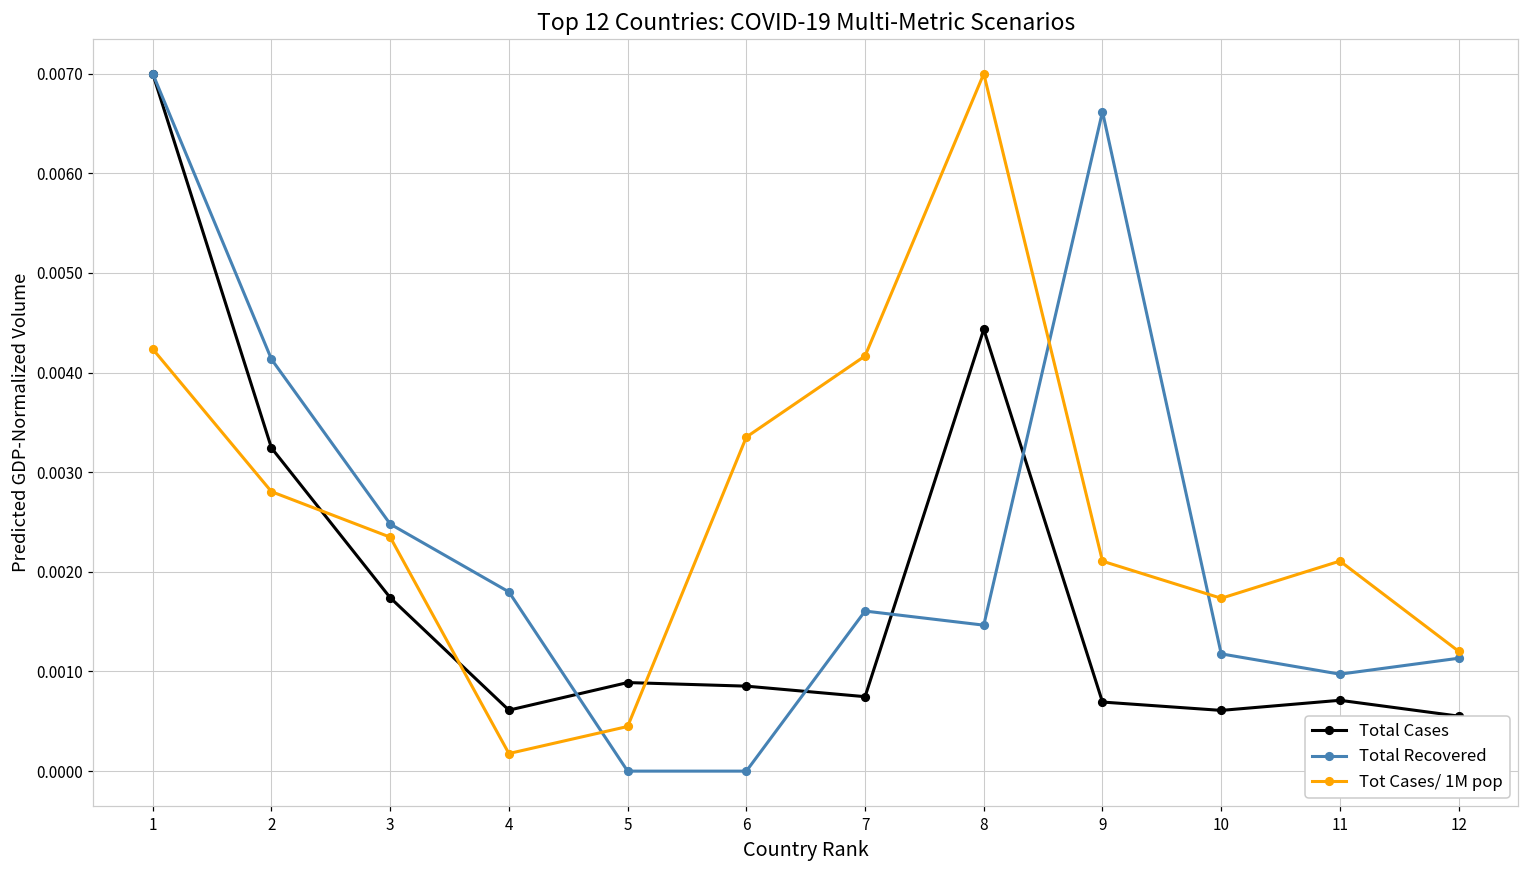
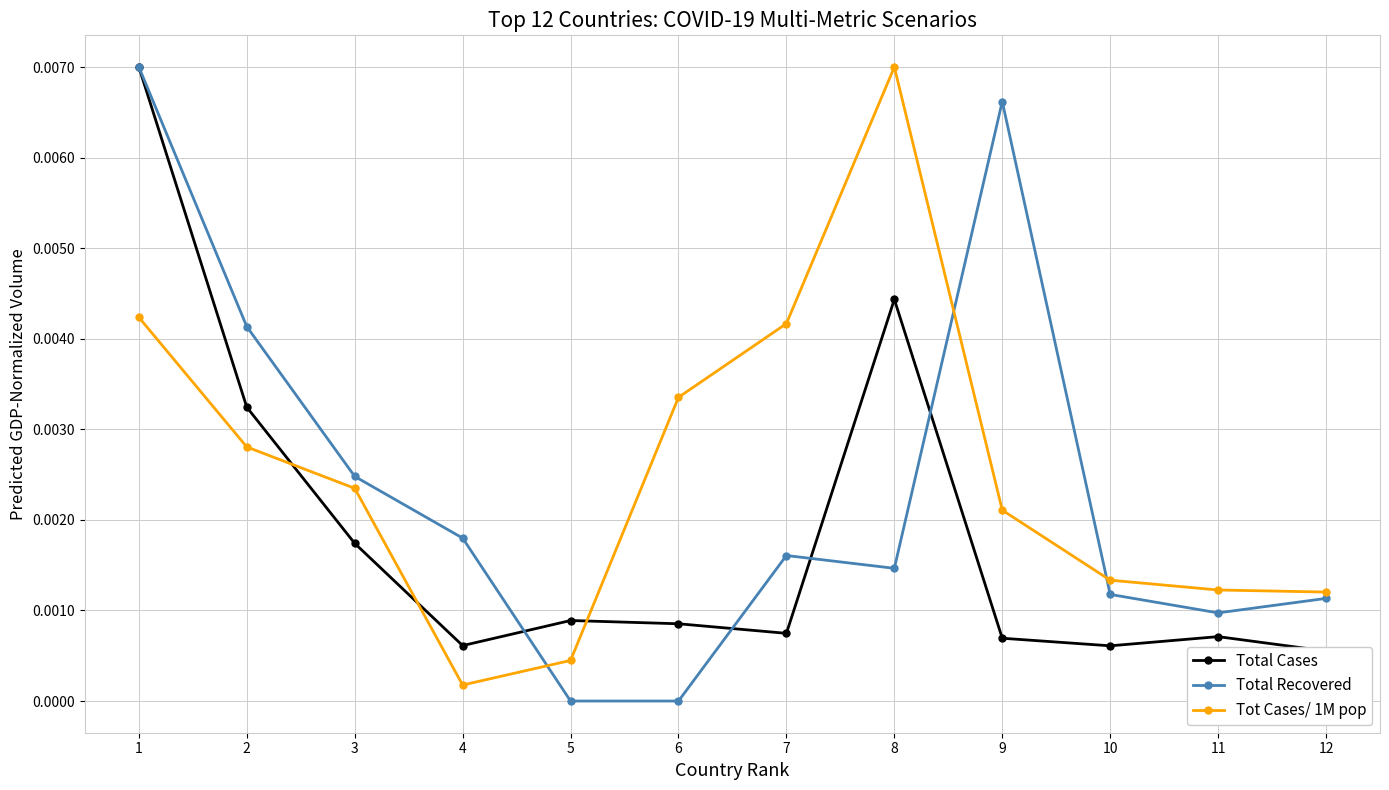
Tot Cases/ 1M pop, 10: 0.0017 -> 0.0013
Tot Cases/ 1M pop, 11: 0.0021 -> 0.0012
